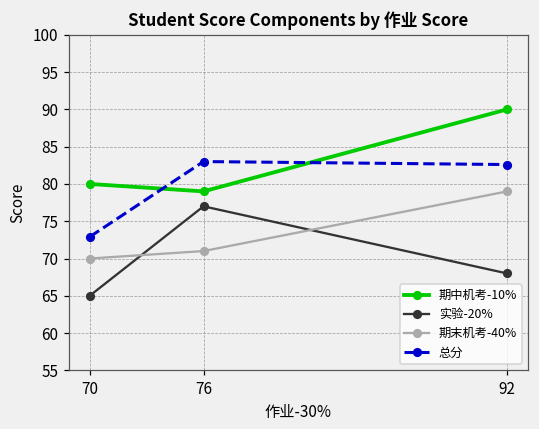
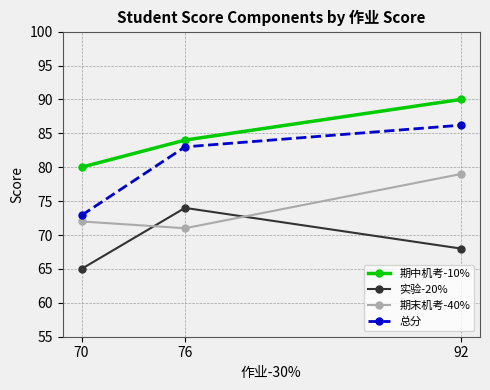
期末机考-40%, 70: 70 -> 72
期中机考-10%, 76: 79 -> 84
实验-20%, 76: 77 -> 74
总分, 92: 83 -> 86
